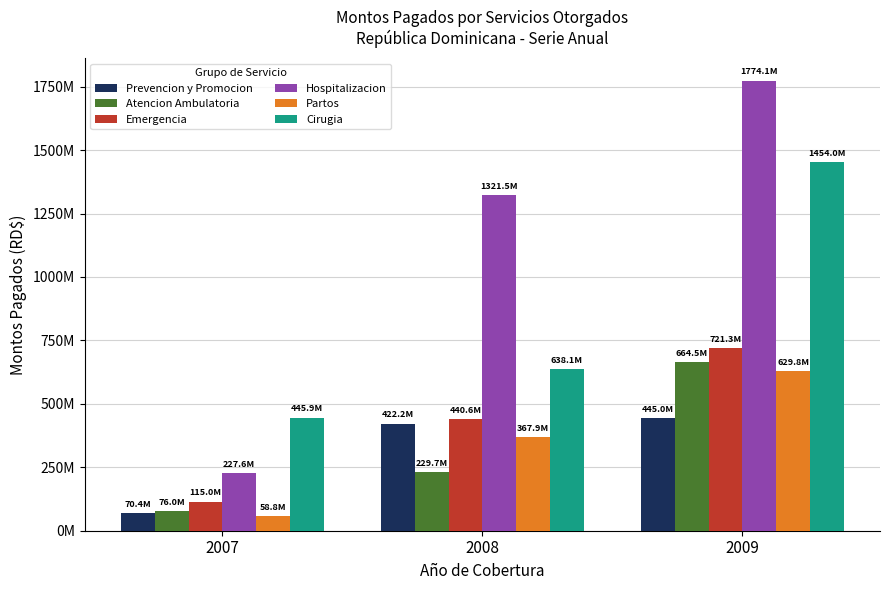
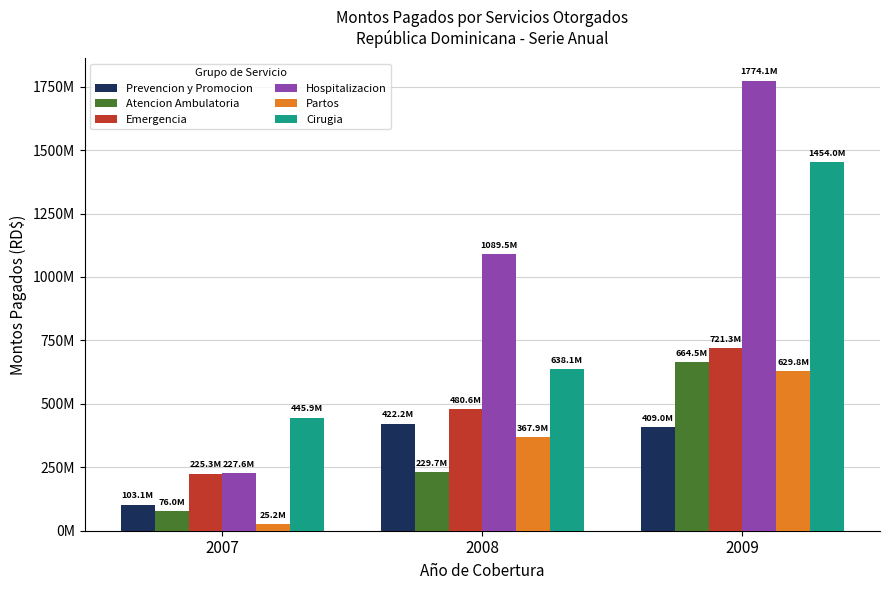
Prevencion y Promocion, 2007: 70.4M -> 103.1M
Emergencia, 2007: 115.0M -> 225.3M
Partos, 2007: 58.8M -> 25.2M
Emergencia, 2008: 440.6M -> 480.6M
Hospitalizacion, 2008: 1321.5M -> 1089.5M
Prevencion y Promocion, 2009: 445.0M -> 409.0M
